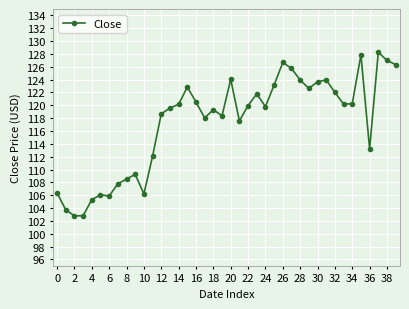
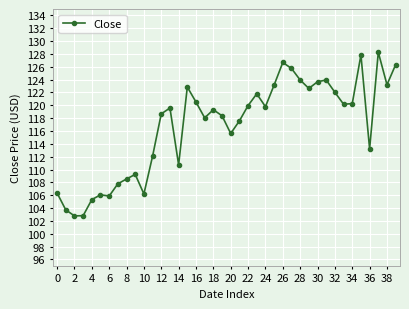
14: 120 -> 111
20: 124 -> 116
38: 127 -> 123
